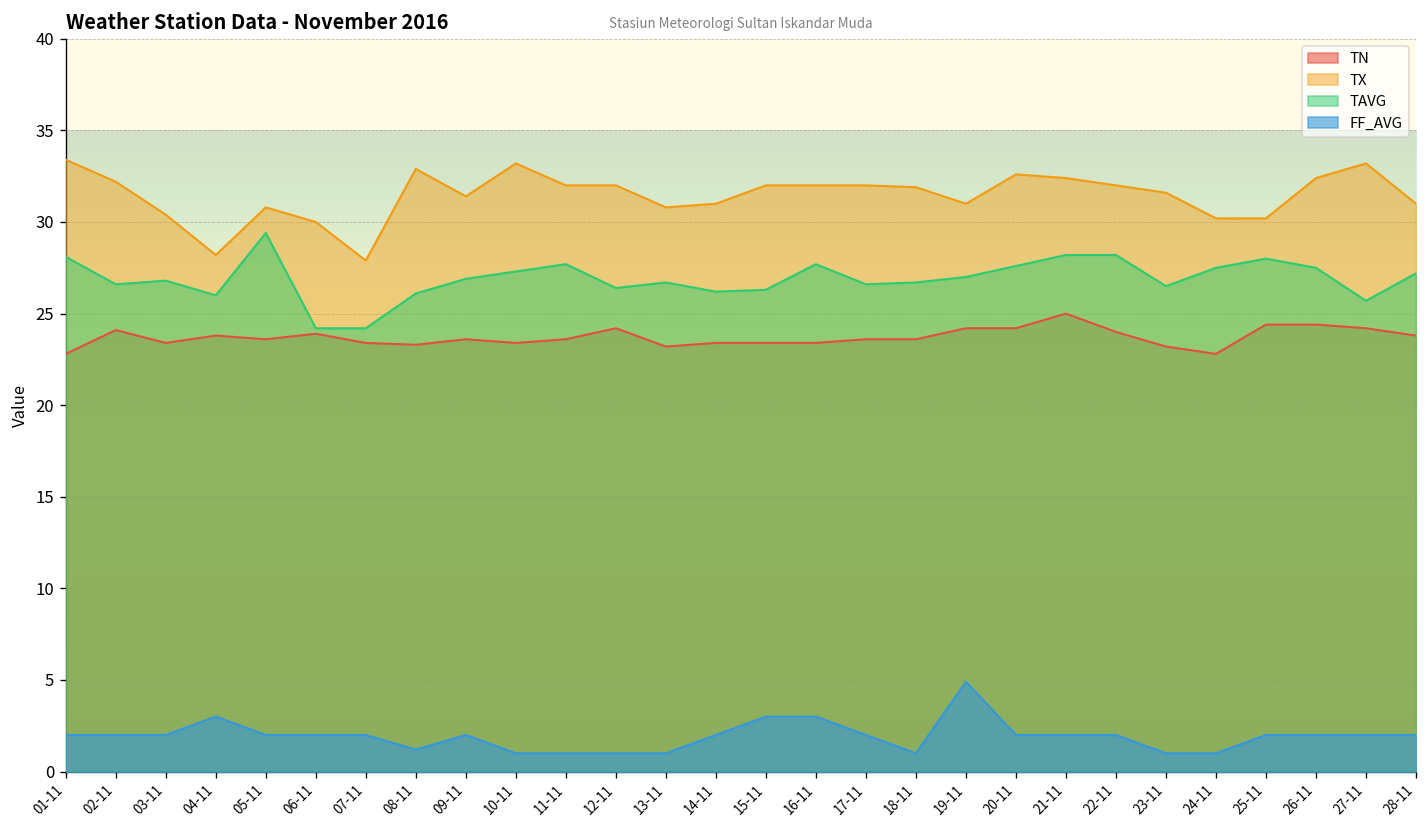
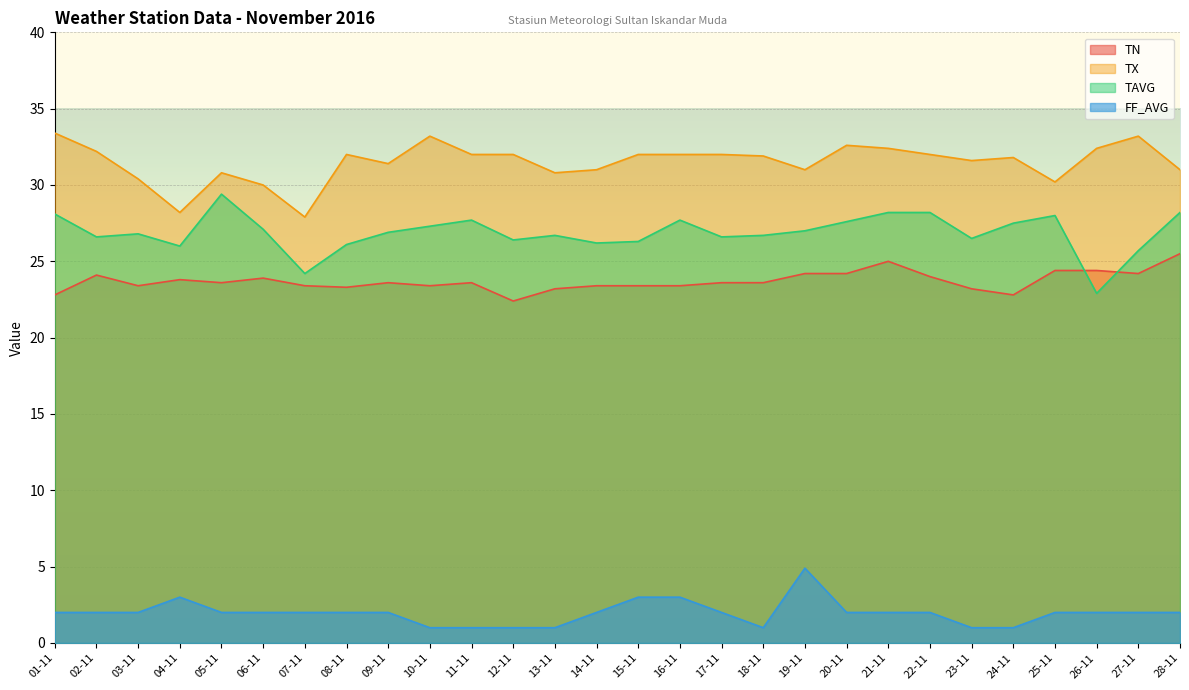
TAVG, 06-11: 24.2 -> 27.1
TX, 08-11: 32.9 -> 32.0
FF_AVG, 08-11: 1.2 -> 2.0
TN, 12-11: 24.2 -> 22.4
TX, 24-11: 30.2 -> 31.8
TAVG, 26-11: 27.5 -> 22.9
TN, 28-11: 23.8 -> 25.5
TAVG, 28-11: 27.2 -> 28.2
